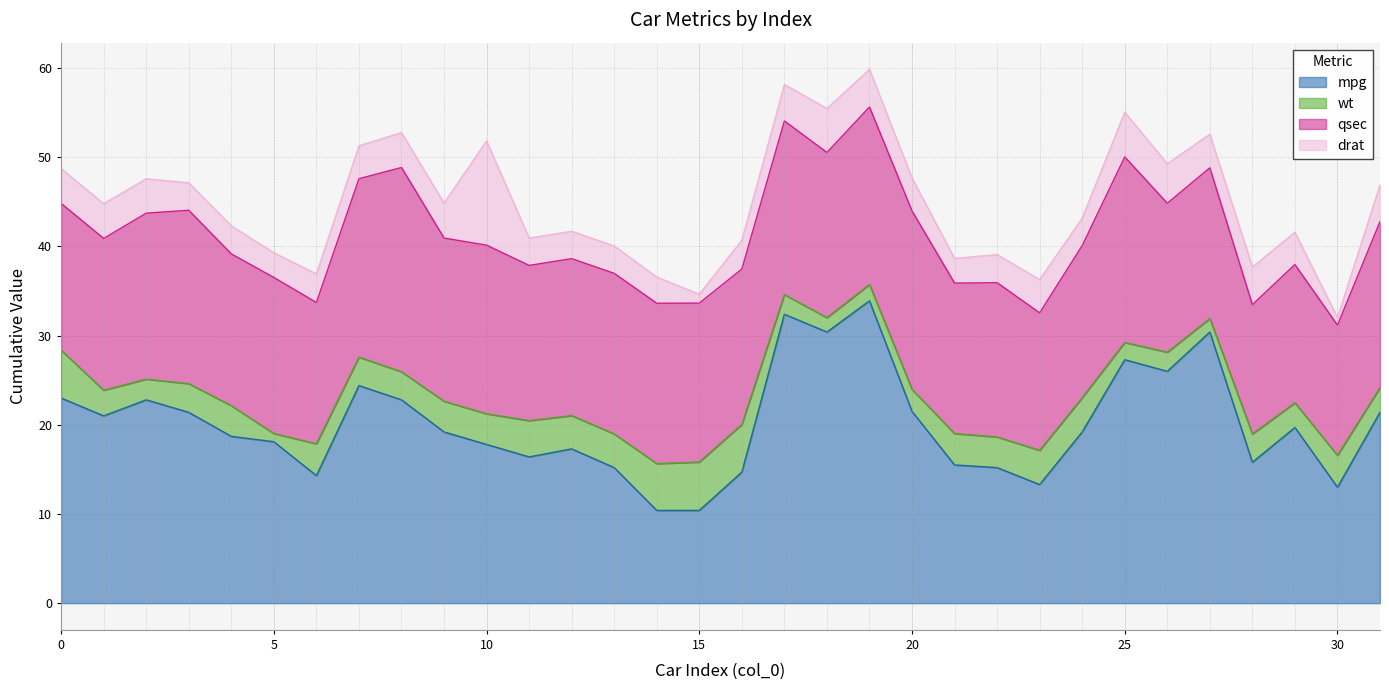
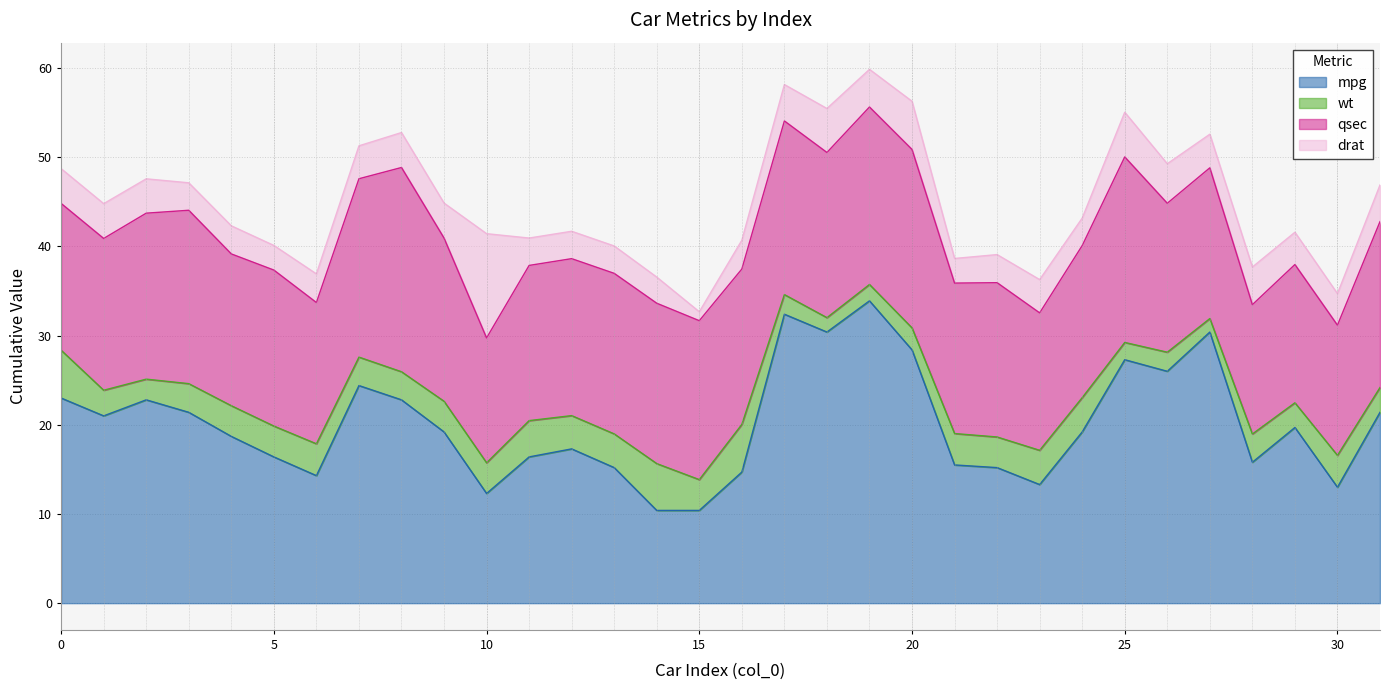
mpg, 5: 18 -> 16
wt, 5: 1 -> 3
mpg, 10: 18 -> 12
qsec, 10: 19 -> 14
wt, 15: 5 -> 3
mpg, 20: 22 -> 28
drat, 20: 4 -> 5
drat, 30: 1 -> 4
